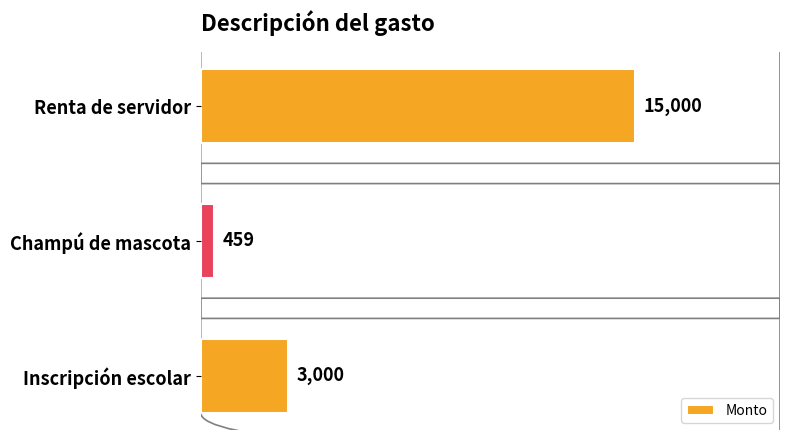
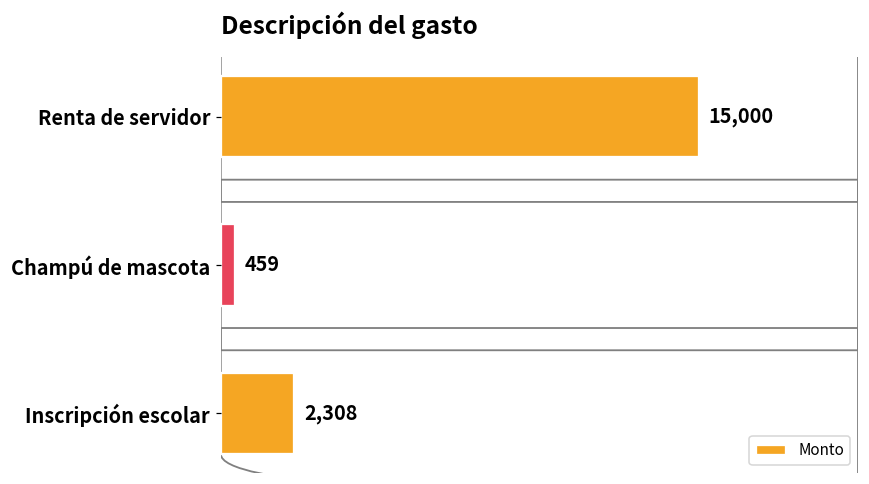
Inscripción escolar: 3,000 -> 2,308
